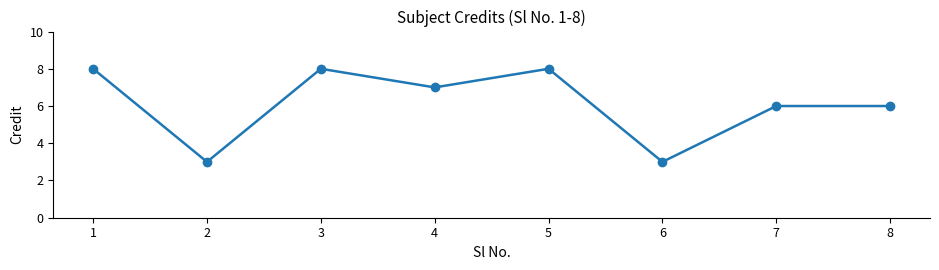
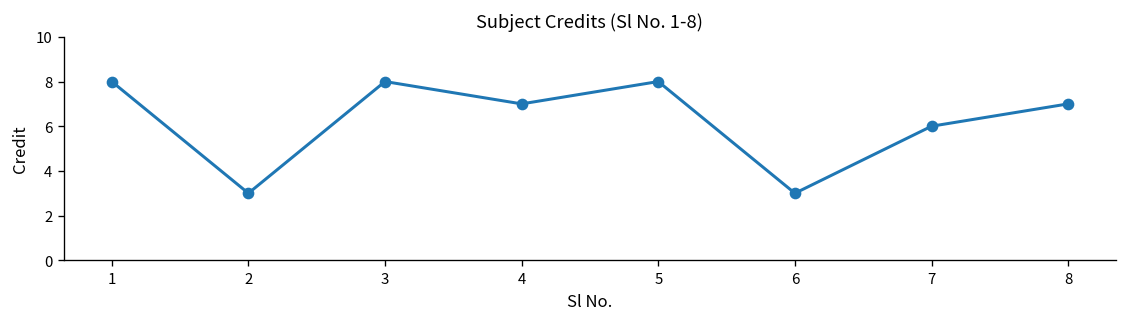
8: 6 -> 7
